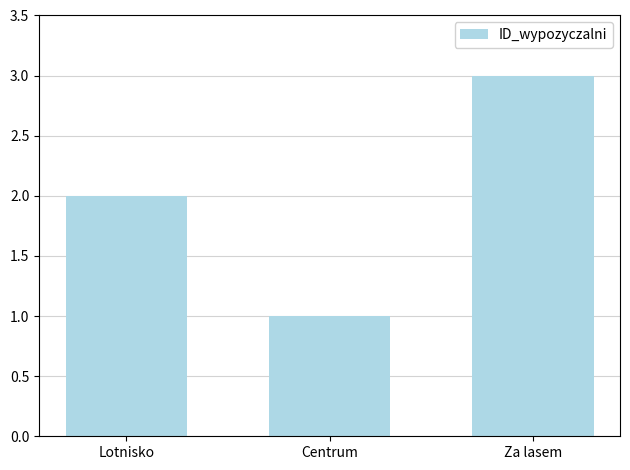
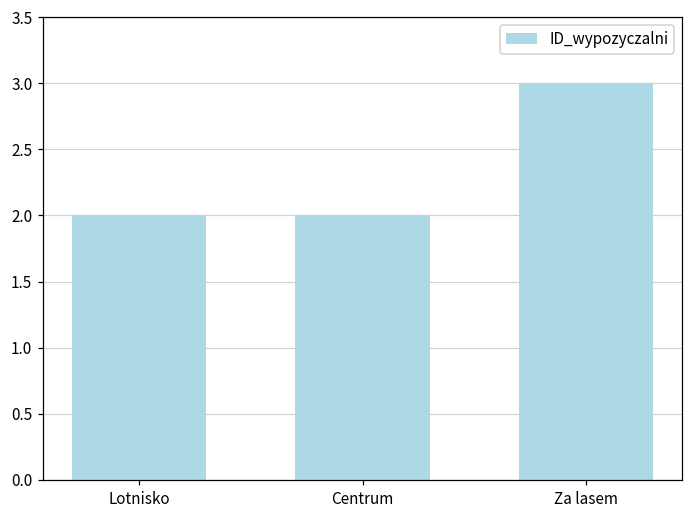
Centrum: 1 -> 2
